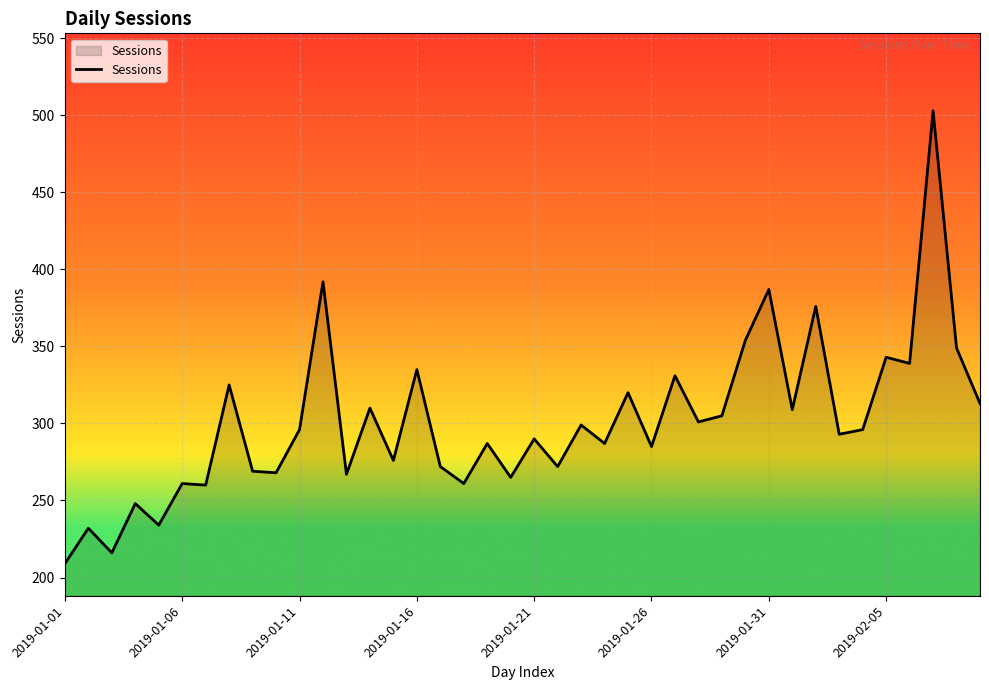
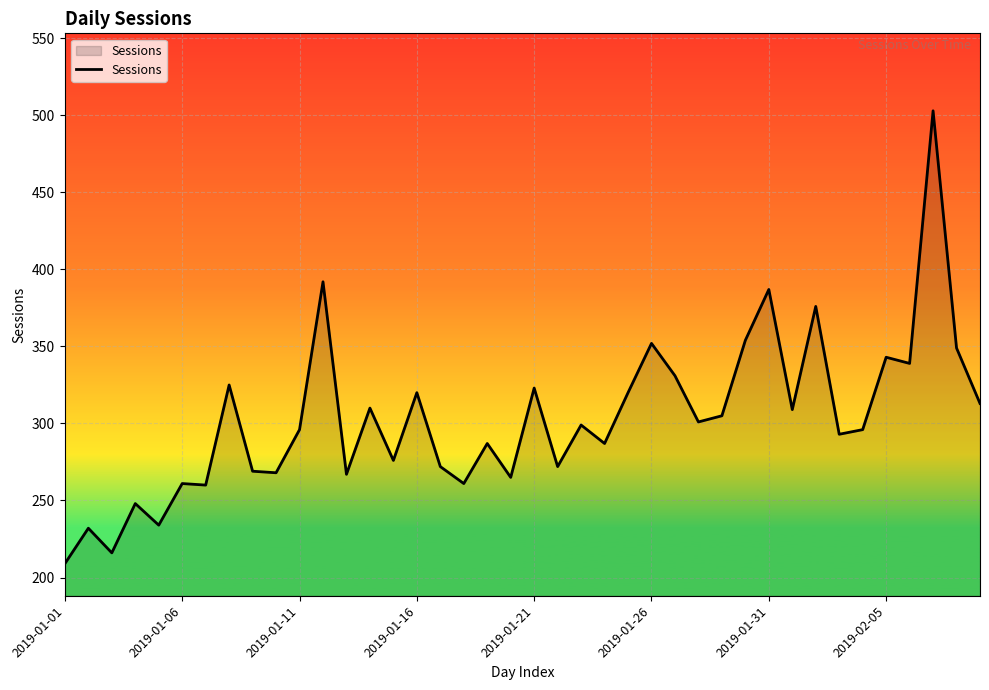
2019-01-16: 335 -> 320
2019-01-21: 290 -> 323
2019-01-26: 285 -> 352
